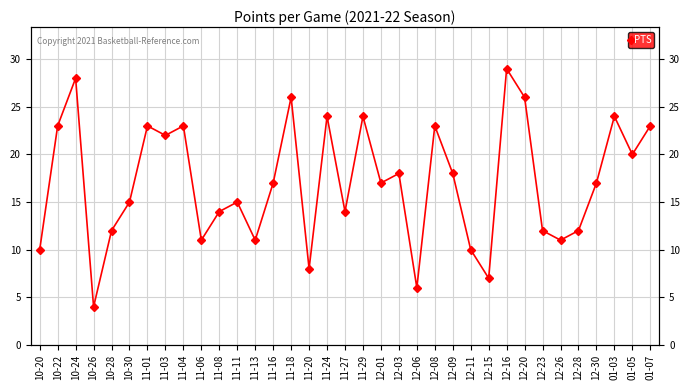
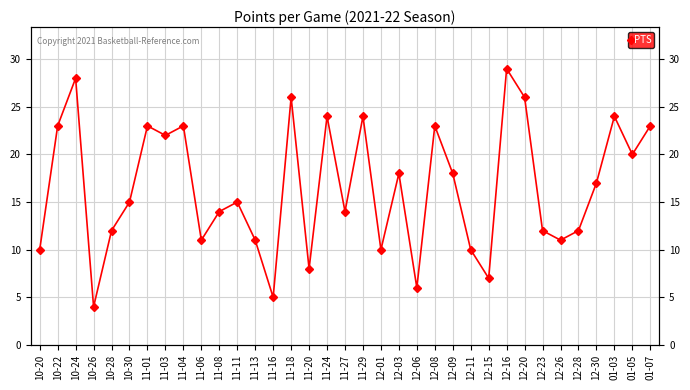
11-16: 17 -> 5
12-01: 17 -> 10
